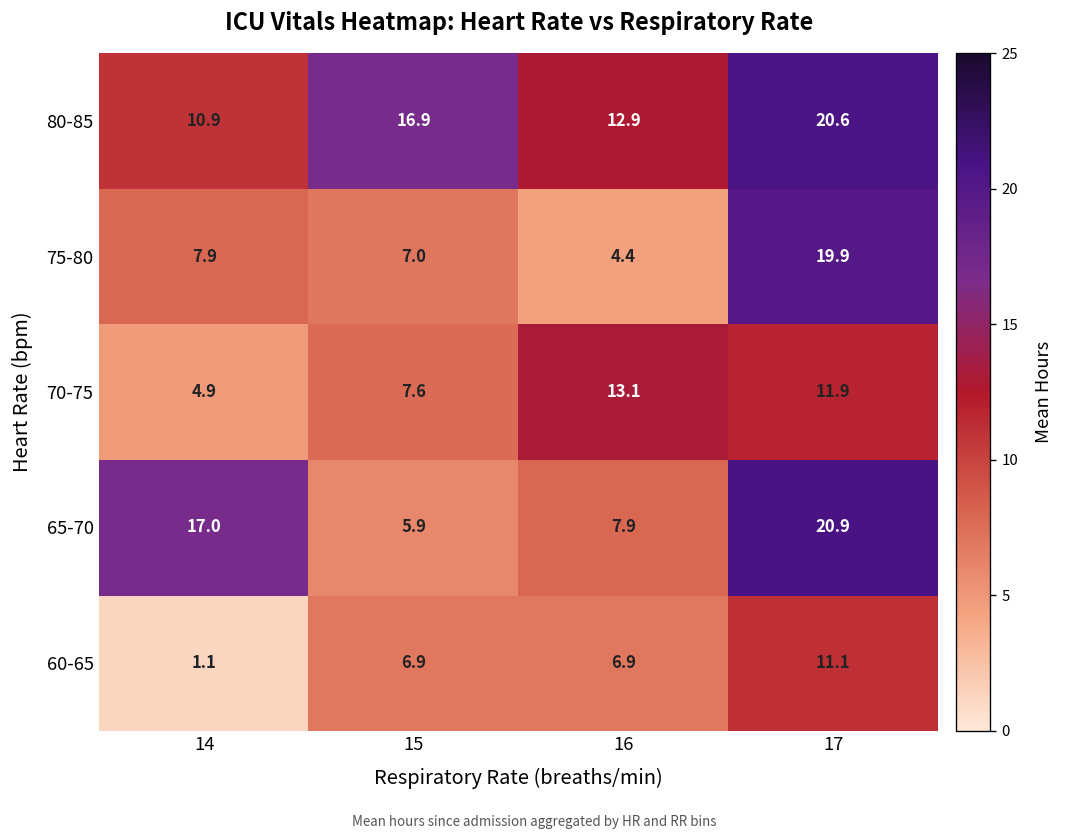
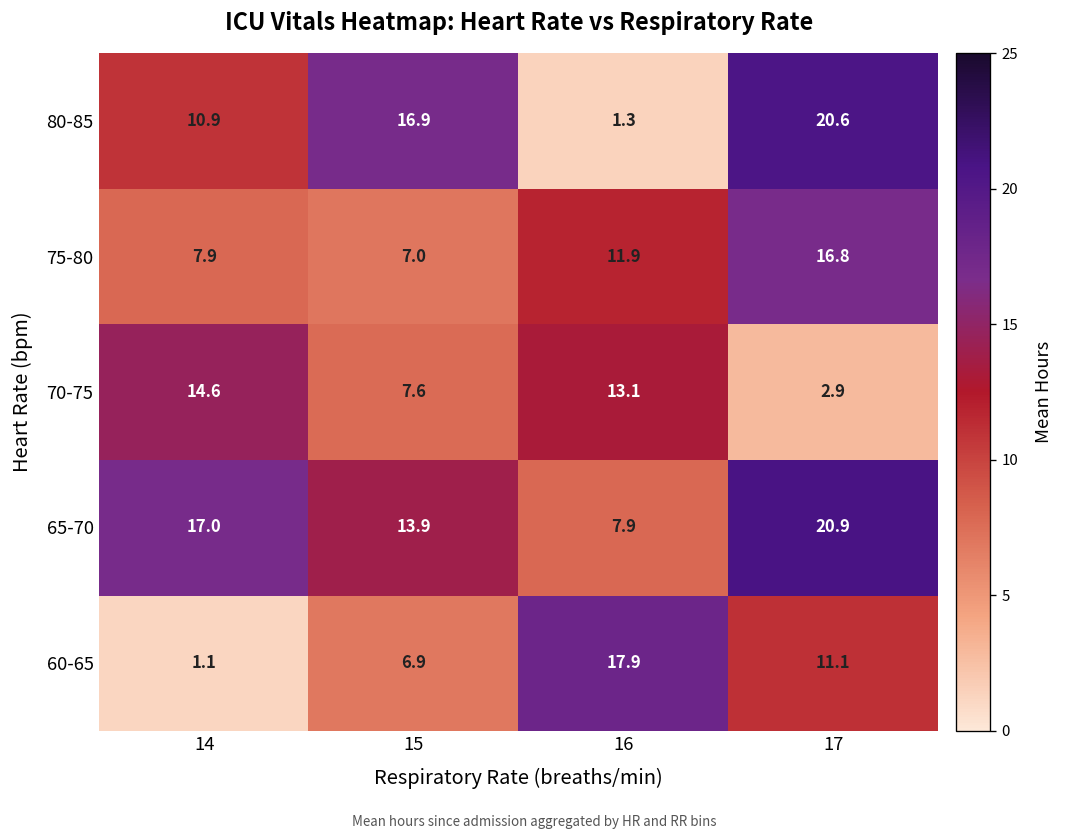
80-85, 16: 12.9 -> 1.3
75-80, 16: 4.4 -> 11.9
75-80, 17: 19.9 -> 16.8
70-75, 14: 4.9 -> 14.6
70-75, 17: 11.9 -> 2.9
65-70, 15: 5.9 -> 13.9
60-65, 16: 6.9 -> 17.9
